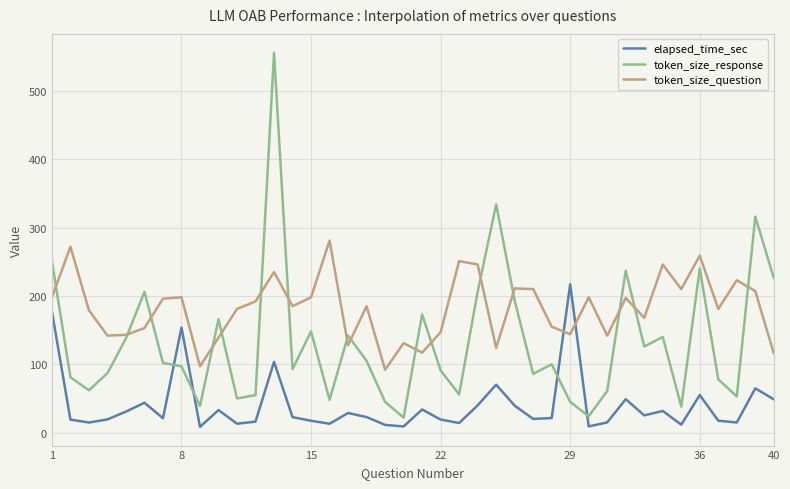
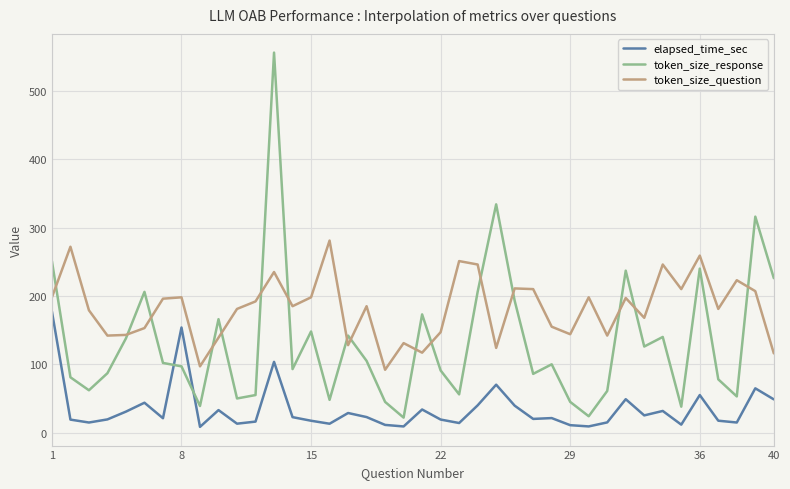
elapsed_time_sec, 29: 220 -> 10
